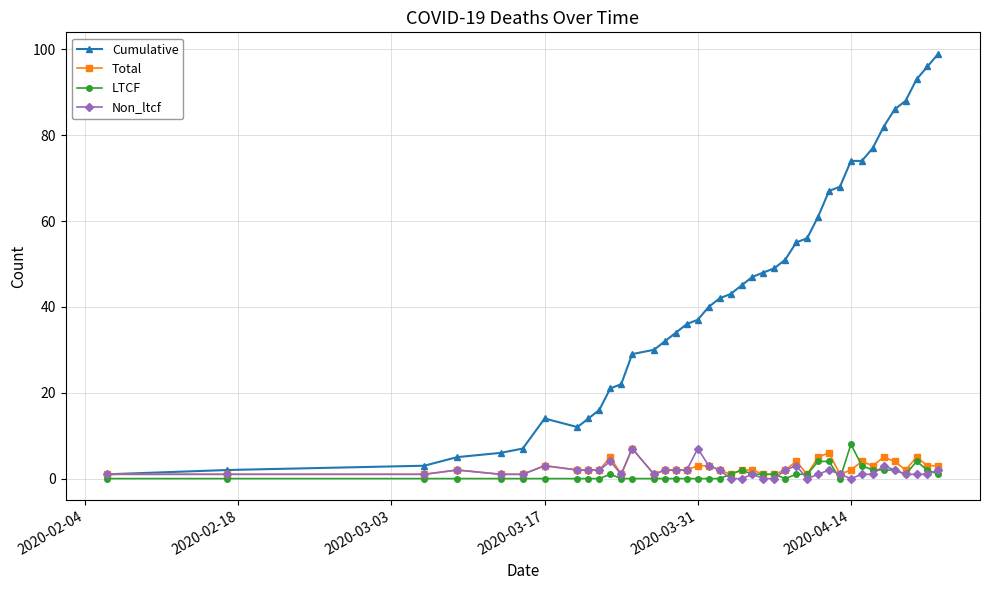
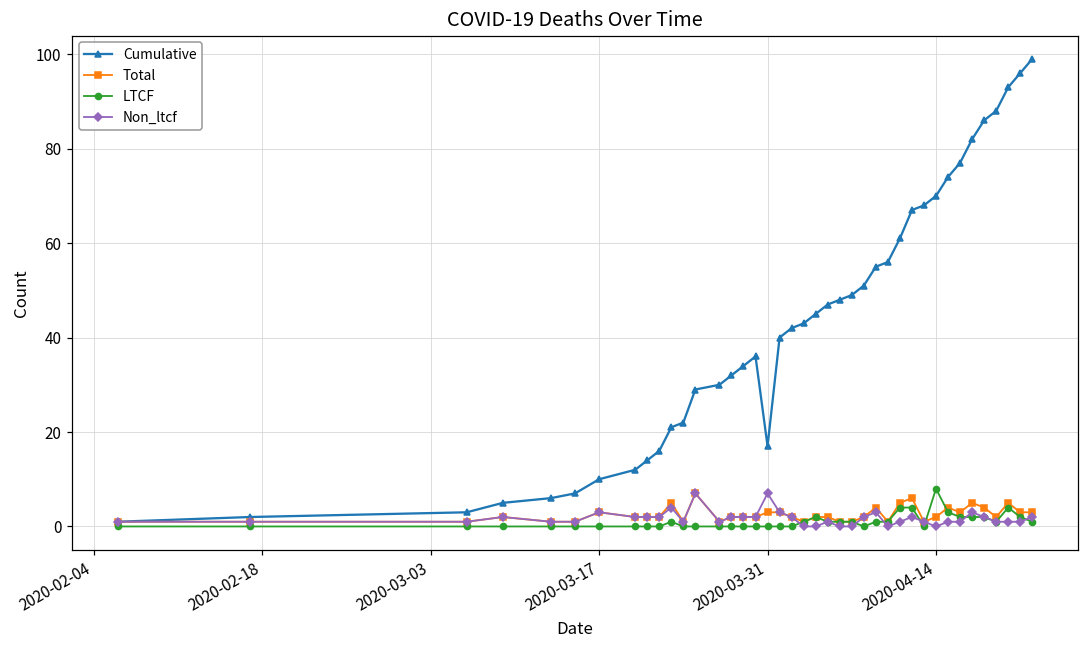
Cumulative, 2020-03-17: 14 -> 10
Cumulative, 2020-03-31: 37 -> 17
Cumulative, 2020-04-14: 74 -> 70
